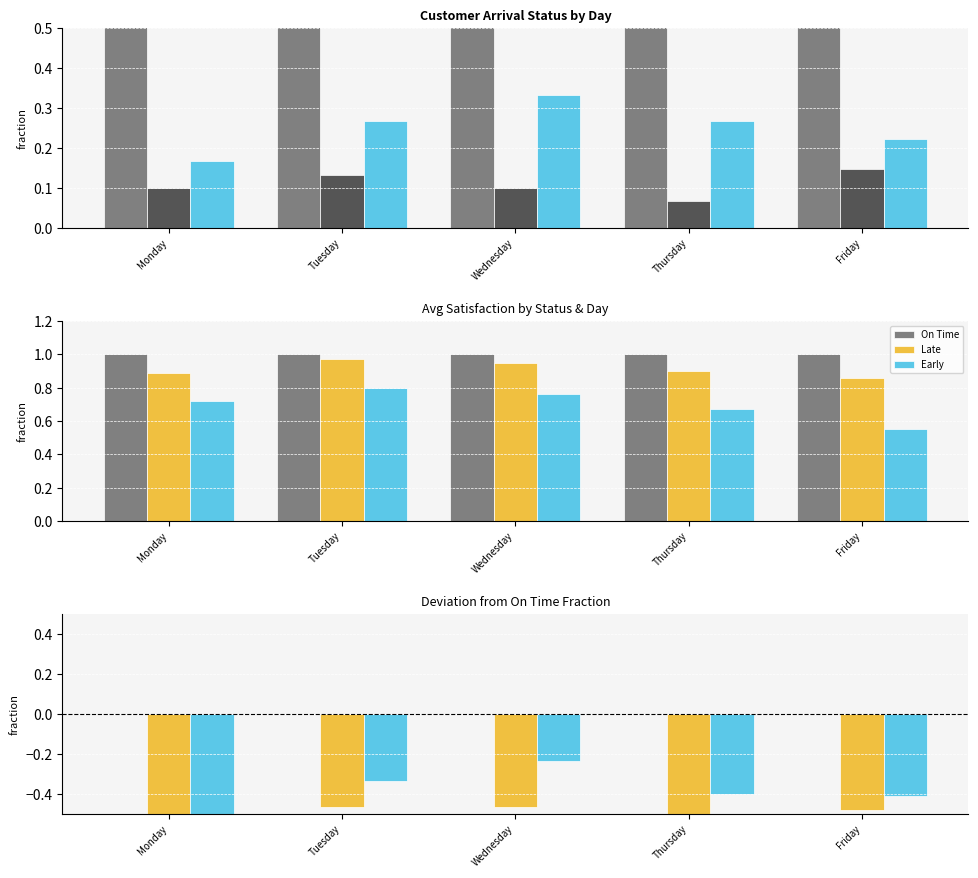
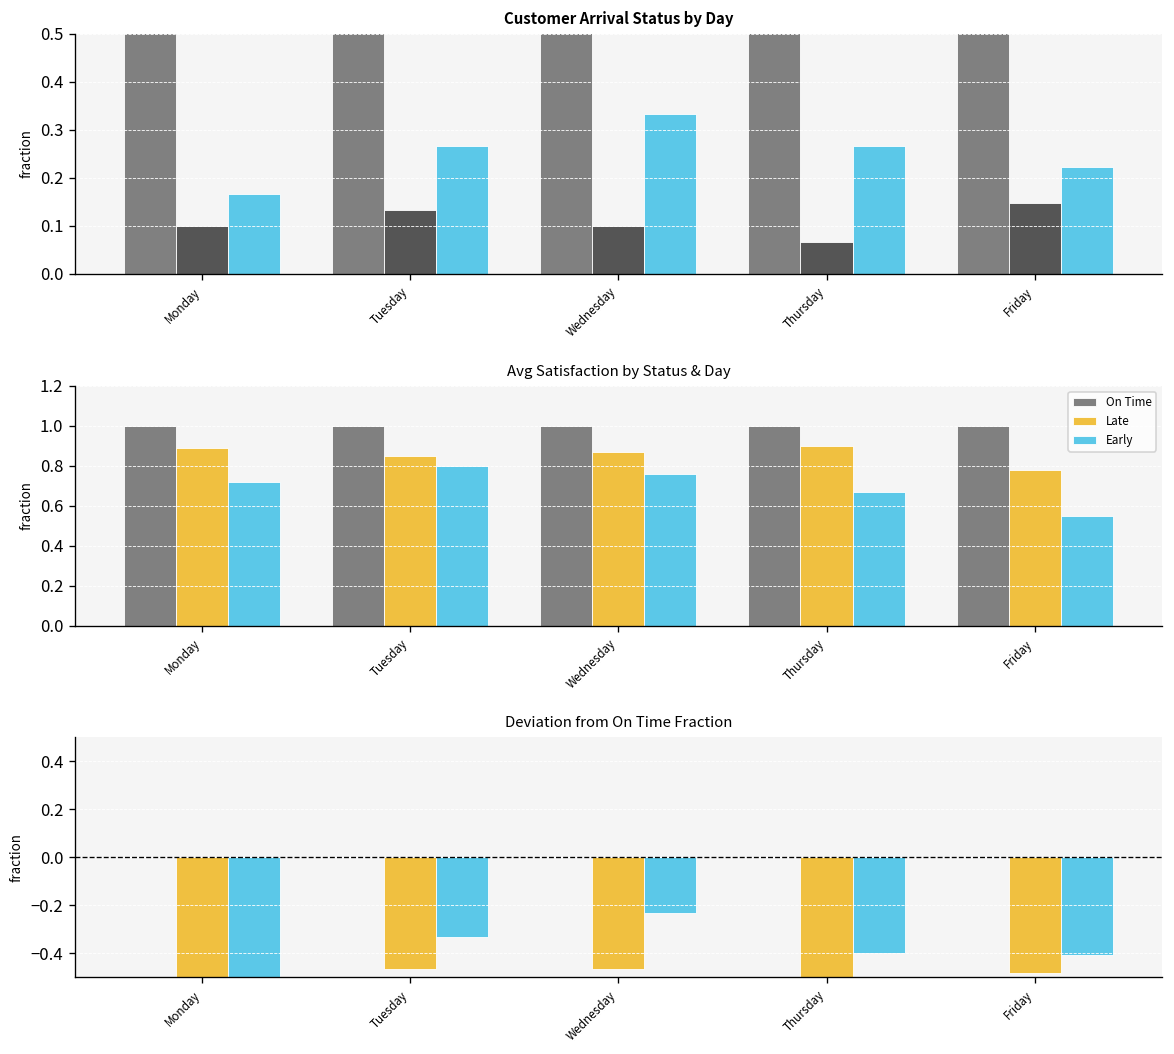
Avg Satisfaction by Status & Day, Late, Tuesday: 0.97 -> 0.85
Avg Satisfaction by Status & Day, Late, Wednesday: 0.95 -> 0.87
Avg Satisfaction by Status & Day, Late, Friday: 0.86 -> 0.78
